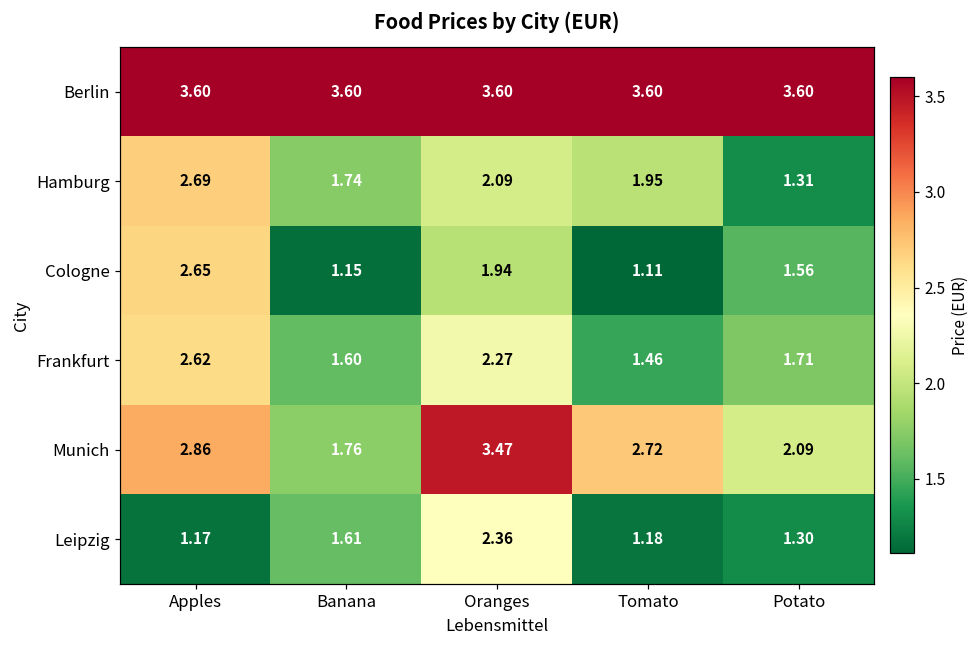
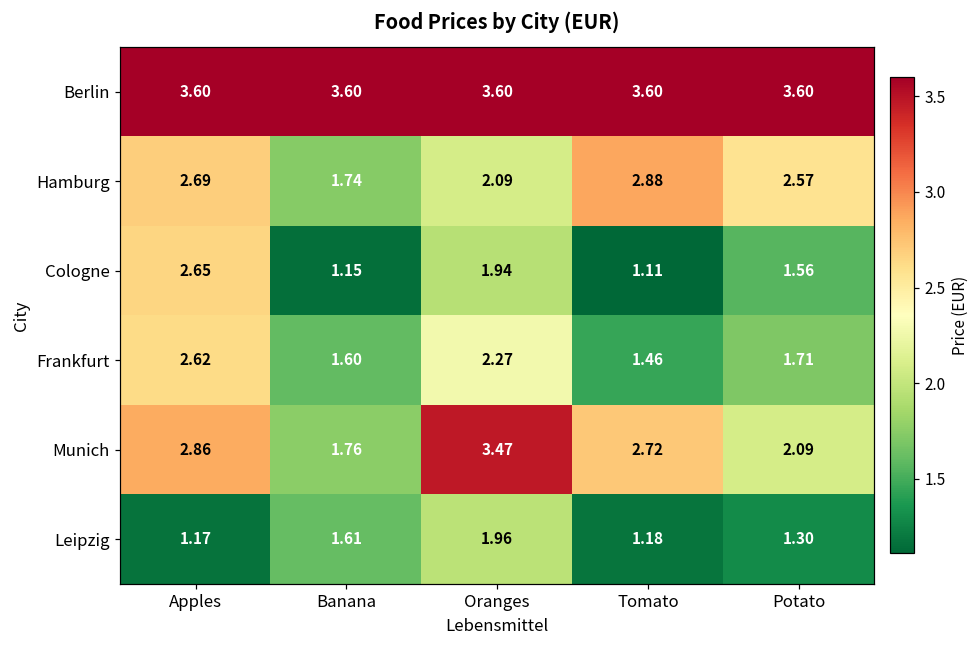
Hamburg, Tomato: 1.95 -> 2.88
Hamburg, Potato: 1.31 -> 2.57
Leipzig, Oranges: 2.36 -> 1.96
